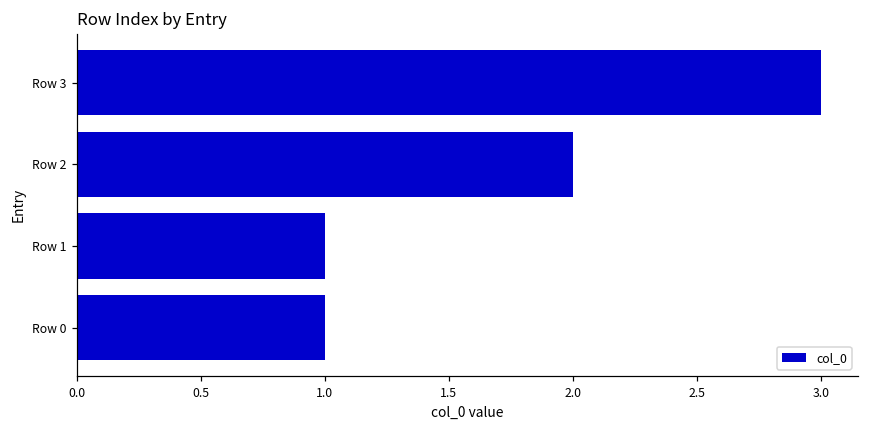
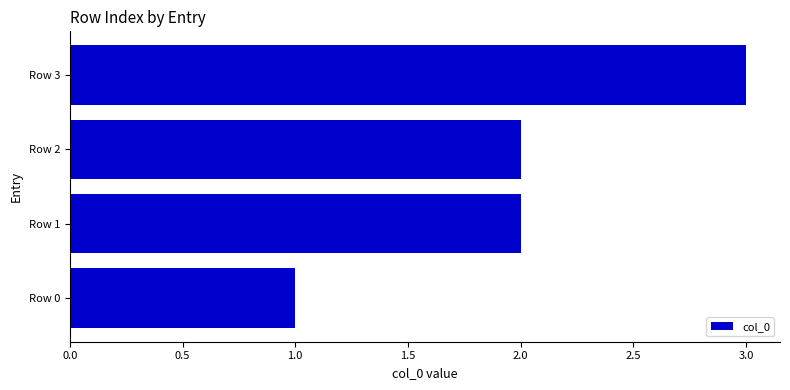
Row 1: 1 -> 2
